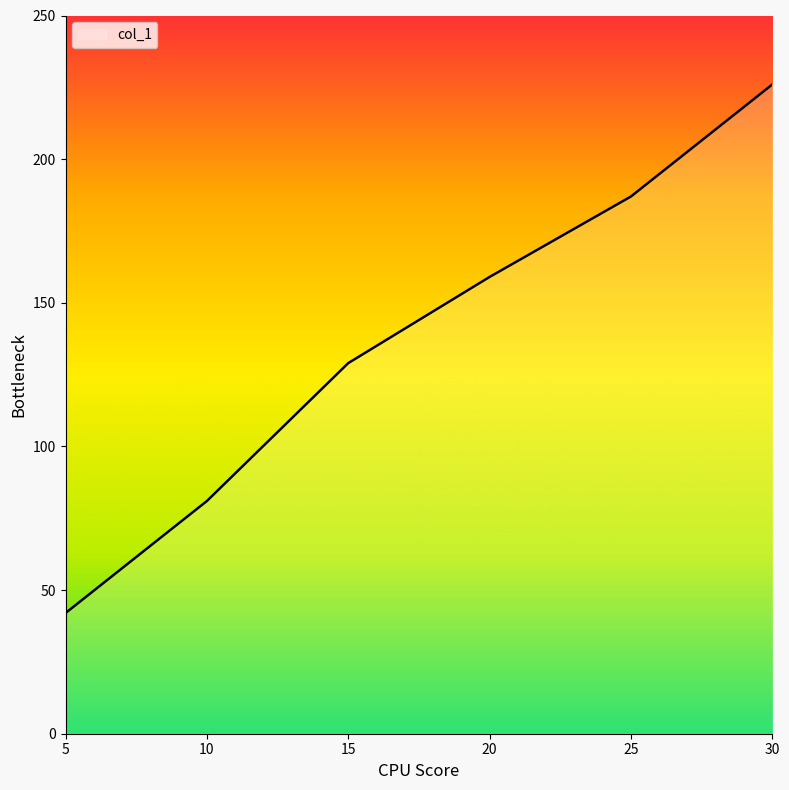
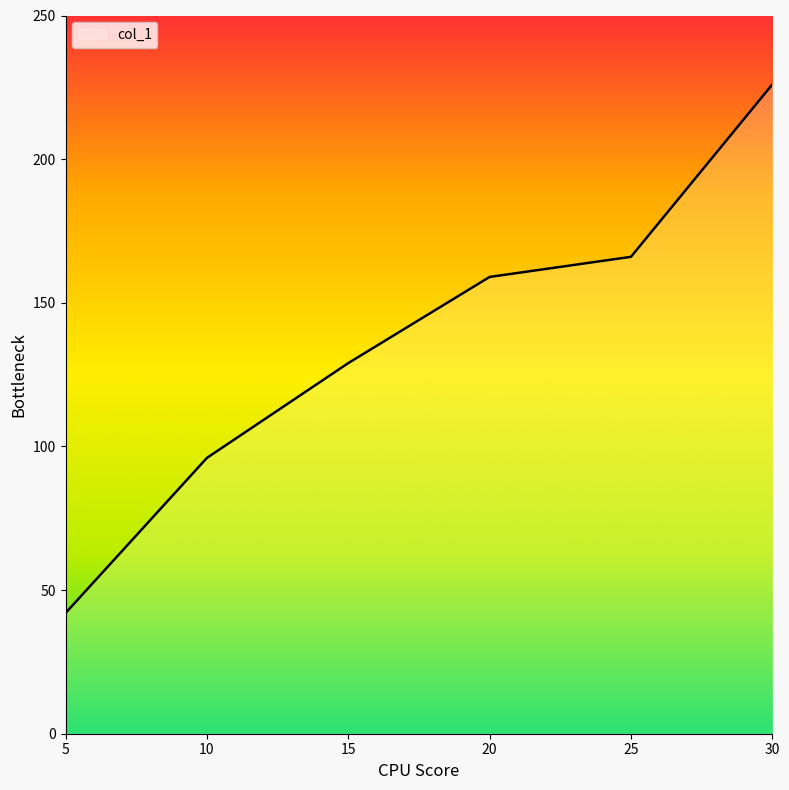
10: 81 -> 96
25: 187 -> 166
